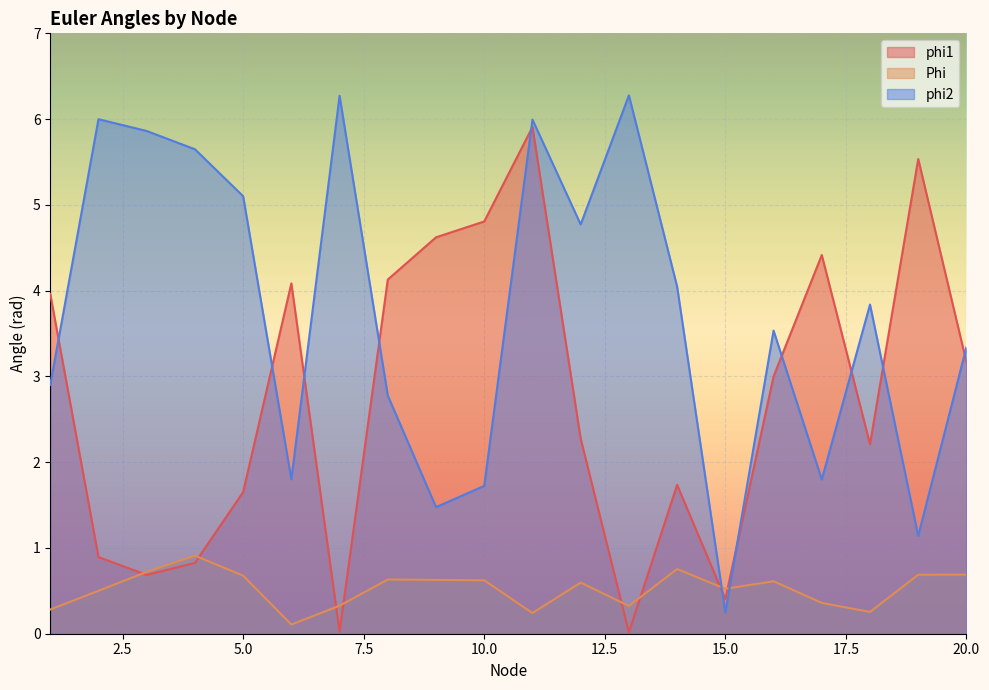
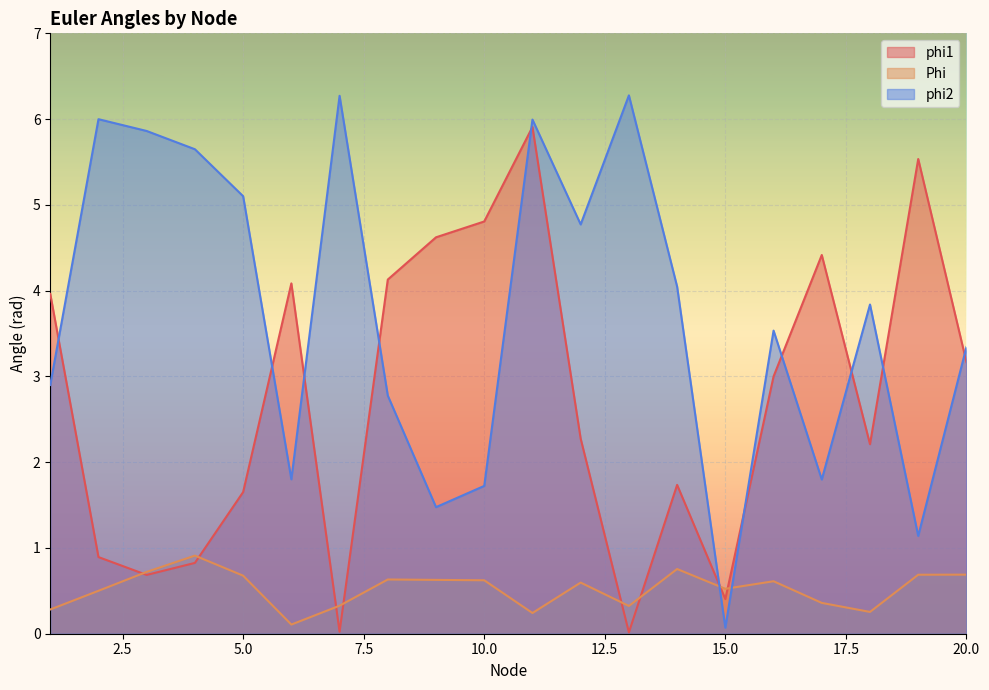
phi2, 15.0: 0.2 -> 0.1
